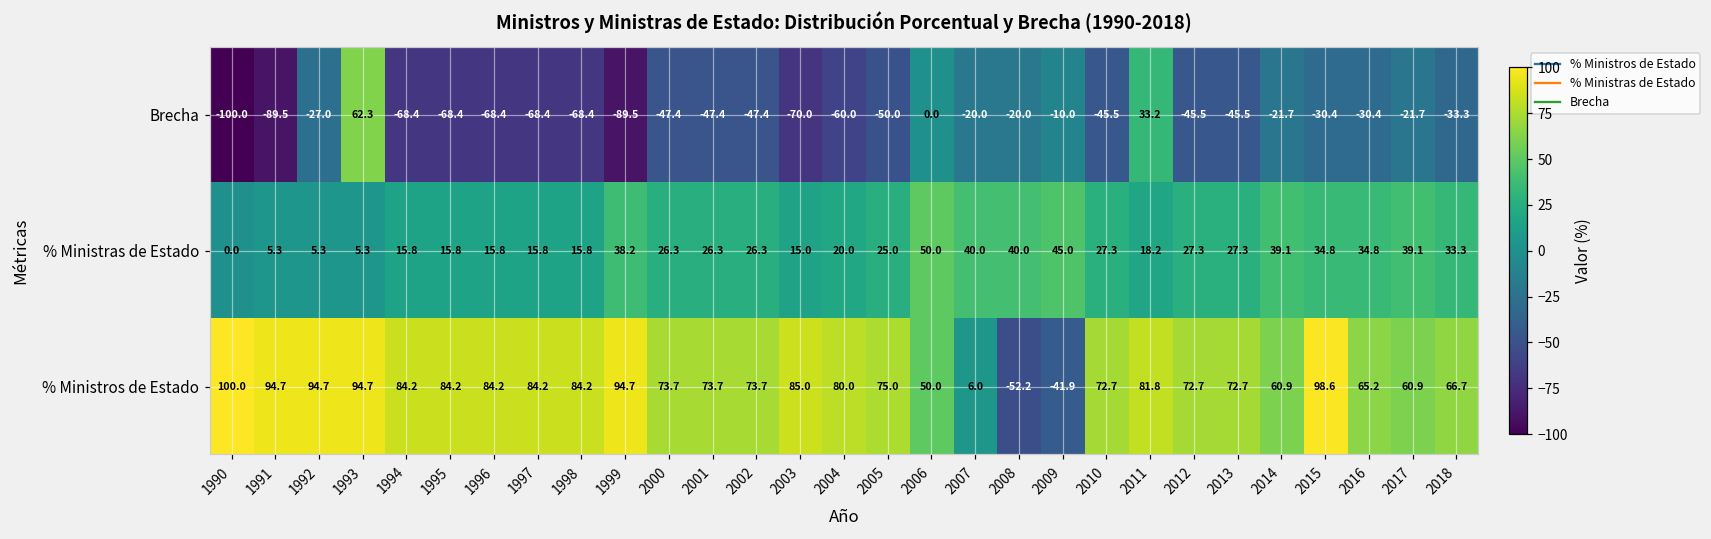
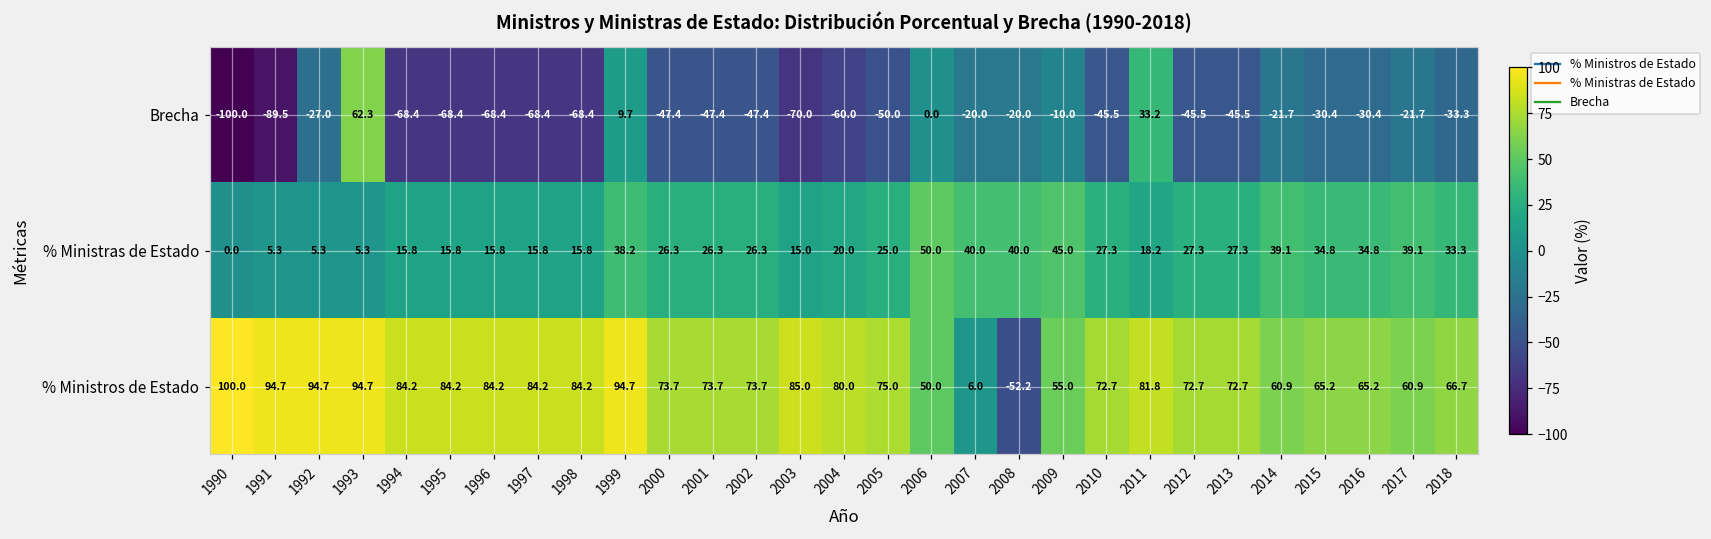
Brecha, 1999: -89.5 -> 9.7
% Ministros de Estado, 2009: -41.9 -> 55.0
% Ministros de Estado, 2015: 98.6 -> 65.2
